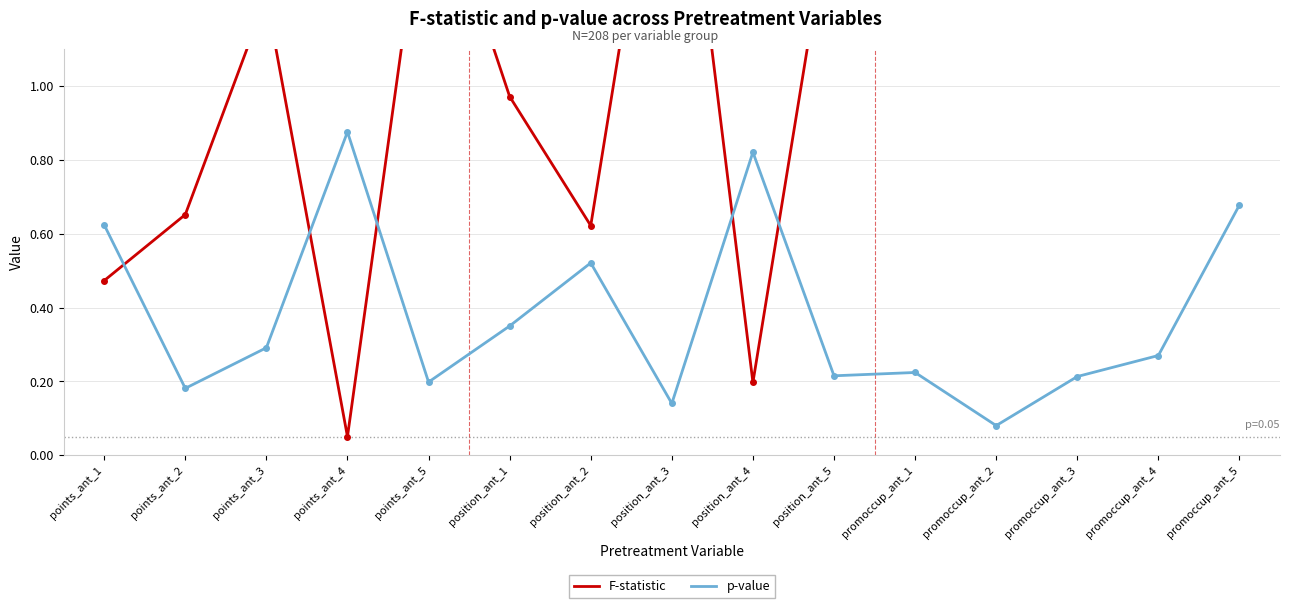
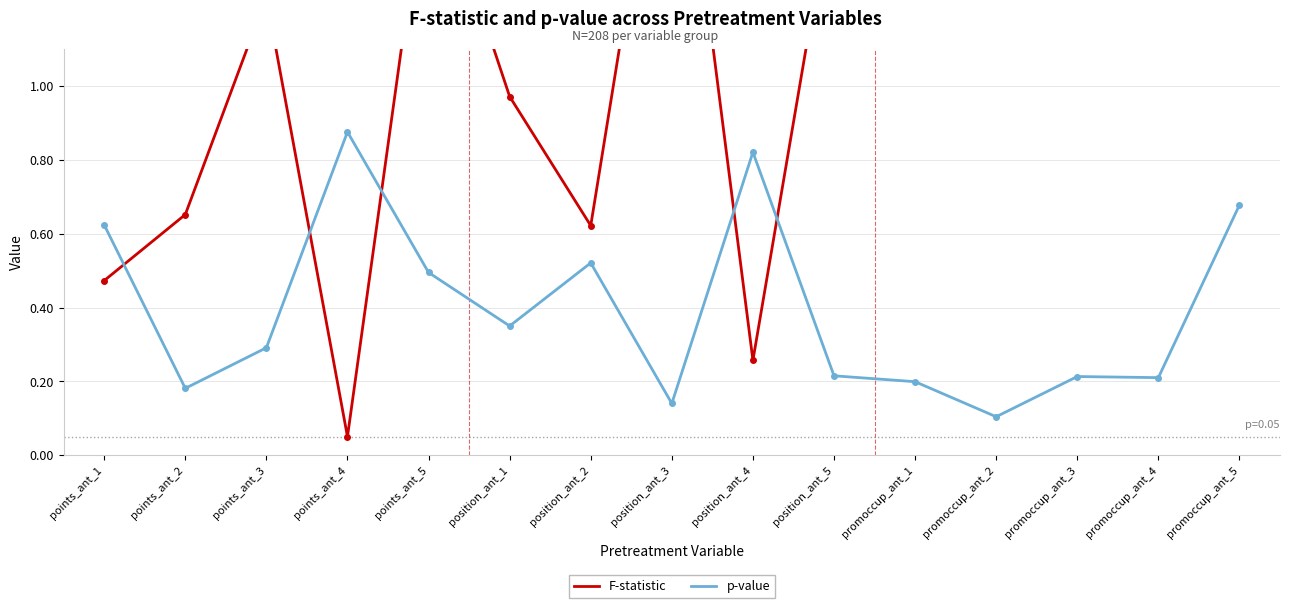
p-value, points_ant_5: 0.20 -> 0.50
F-statistic, position_ant_4: 0.20 -> 0.26
p-value, promoccup_ant_1: 0.22 -> 0.20
p-value, promoccup_ant_2: 0.08 -> 0.10
p-value, promoccup_ant_4: 0.27 -> 0.21
